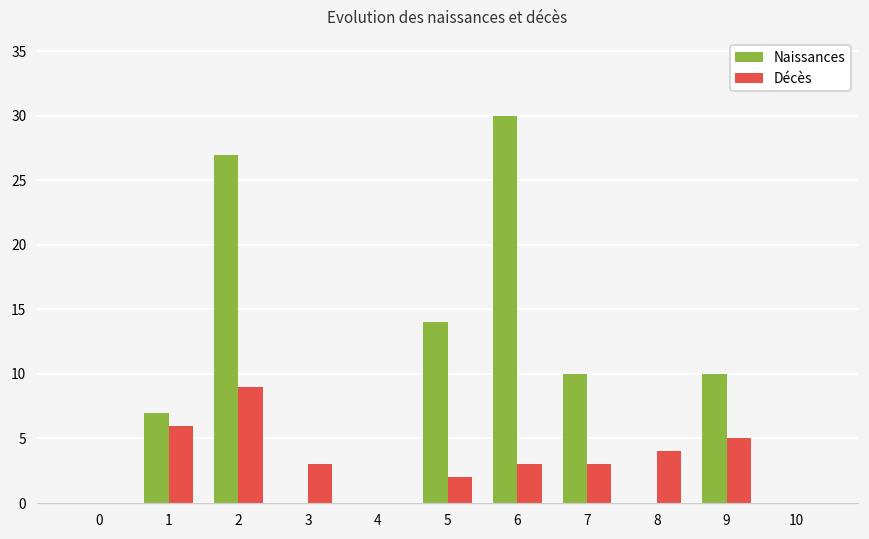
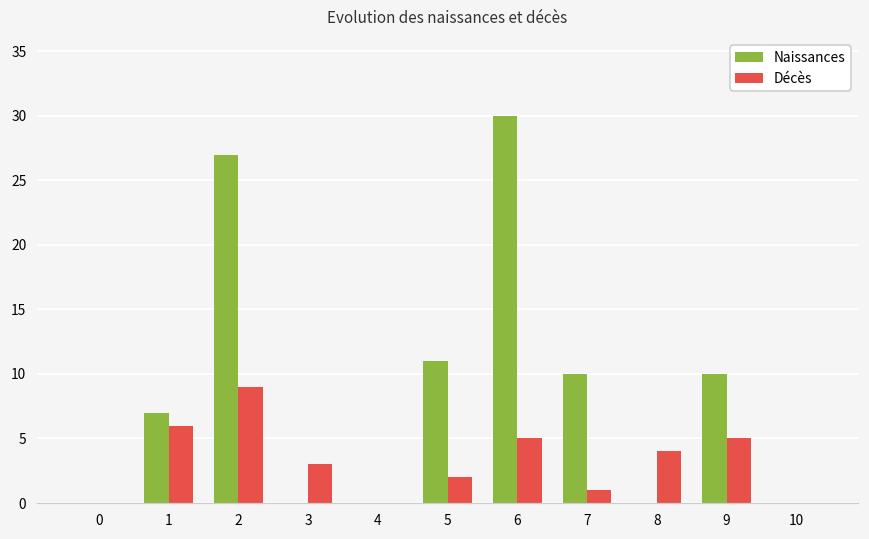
Naissances, 5: 14 -> 11
Décès, 6: 3 -> 5
Décès, 7: 3 -> 1
